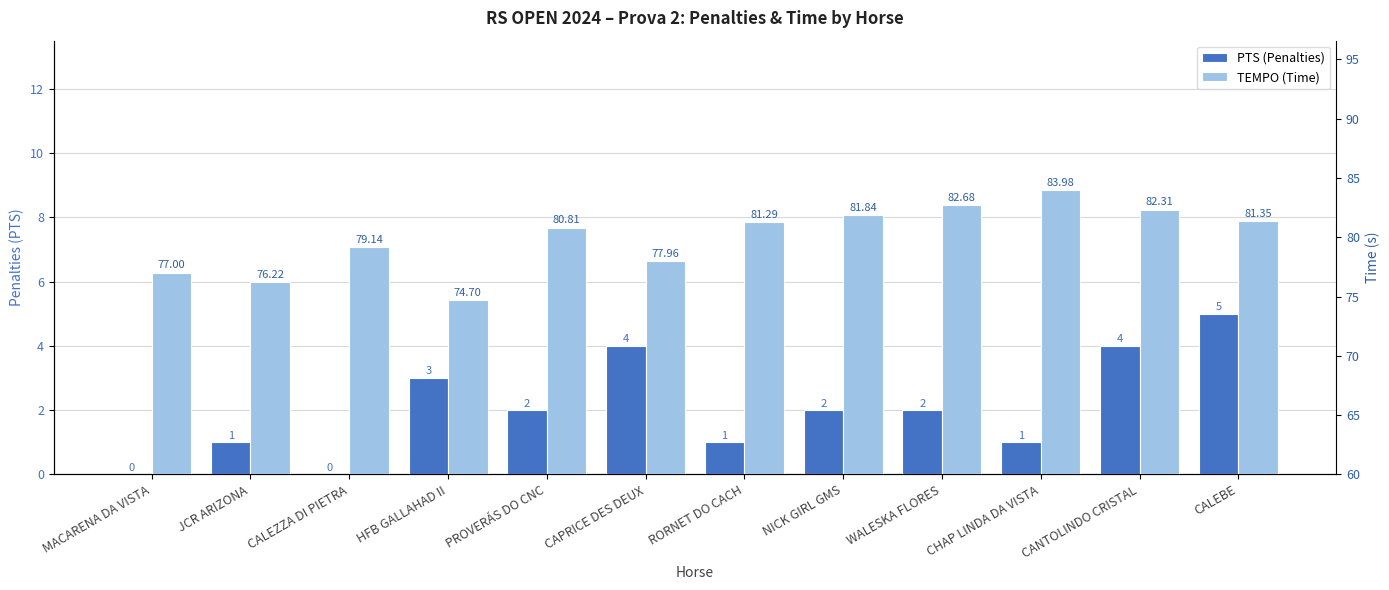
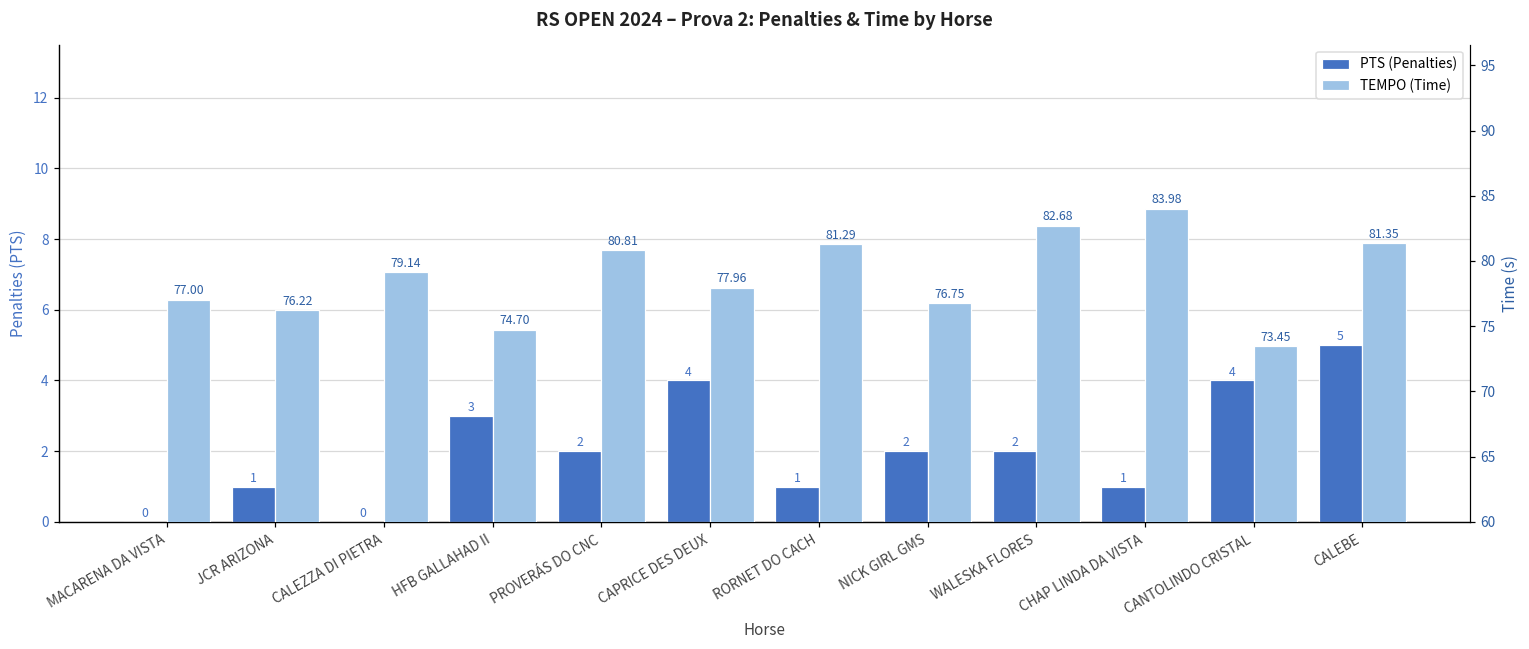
TEMPO (Time), NICK GIRL GMS: 81.84 -> 76.75
TEMPO (Time), CANTOLINDO CRISTAL: 82.31 -> 73.45
